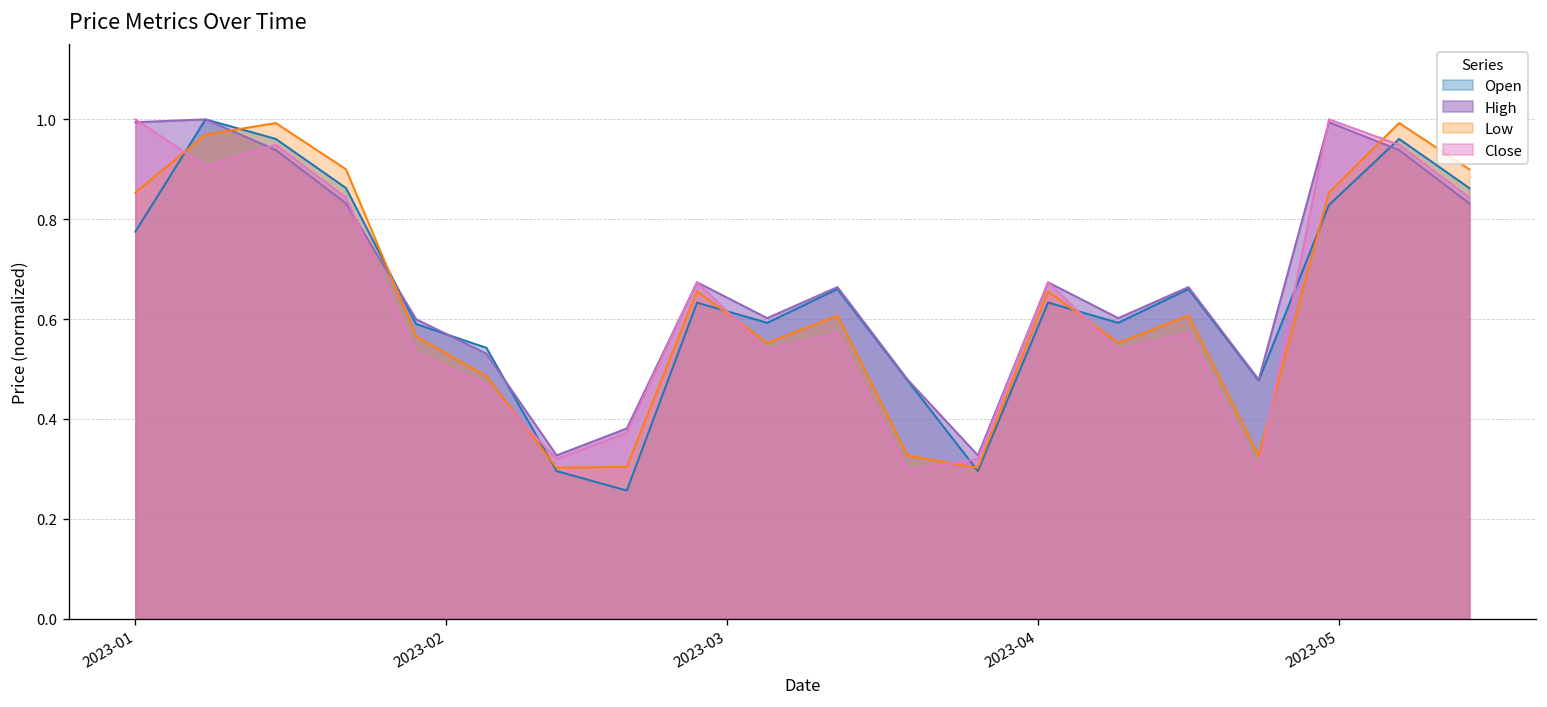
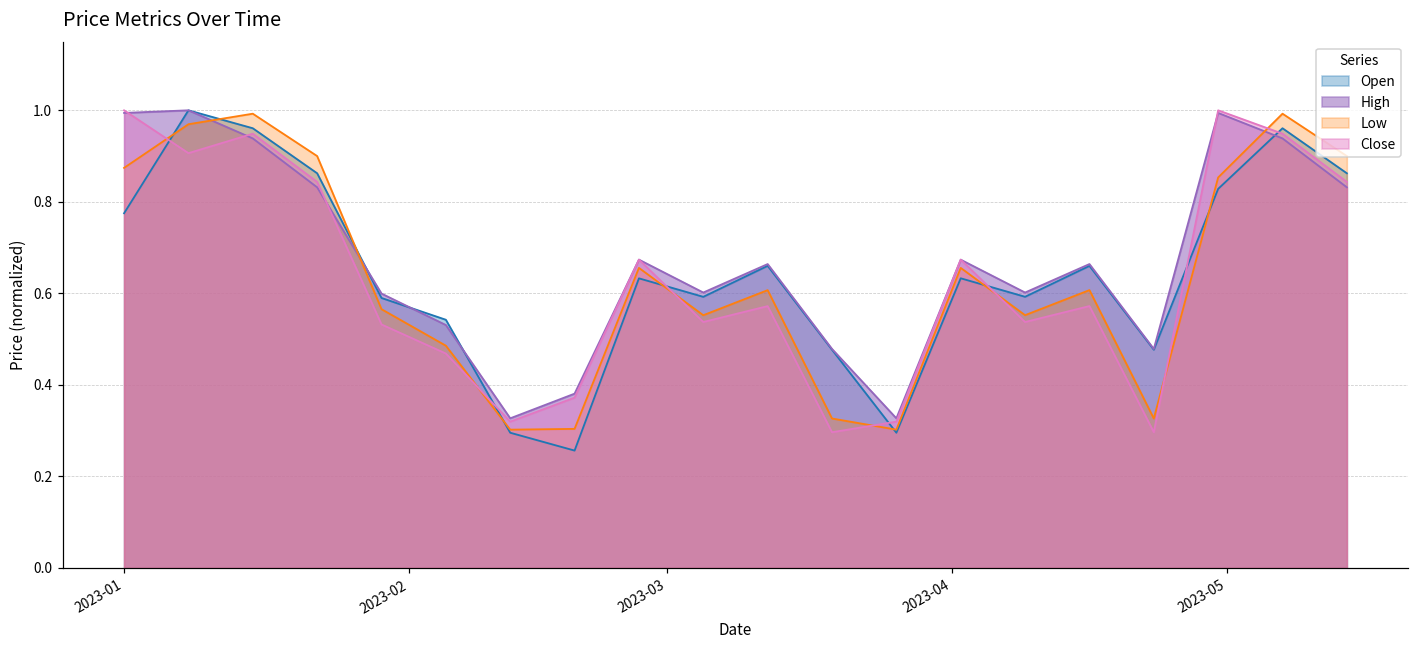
Low, 2023-01: 0.85 -> 0.87
